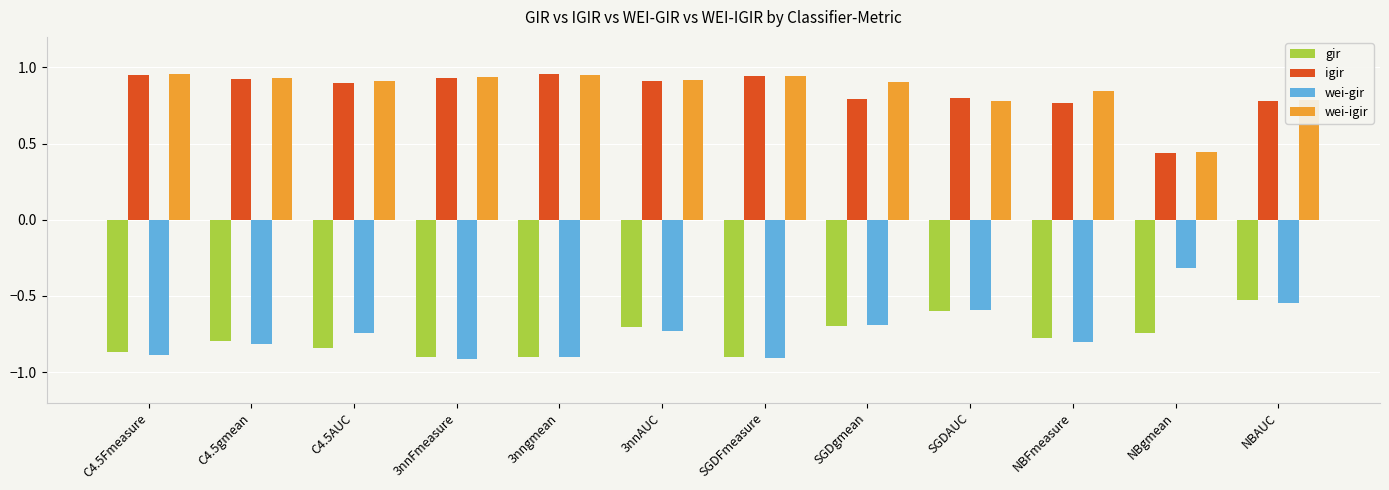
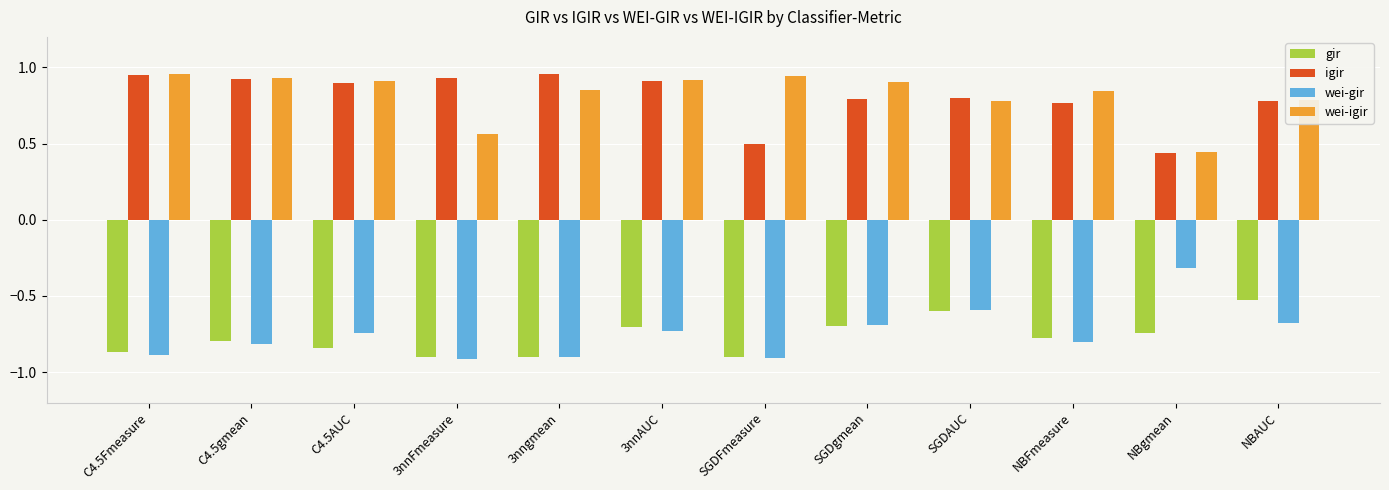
wei-igir, 3nnFmeasure: 0.94 -> 0.56
wei-igir, 3nngmean: 0.95 -> 0.85
igir, SGDFmeasure: 0.95 -> 0.50
wei-gir, NBAUC: -0.55 -> -0.68
